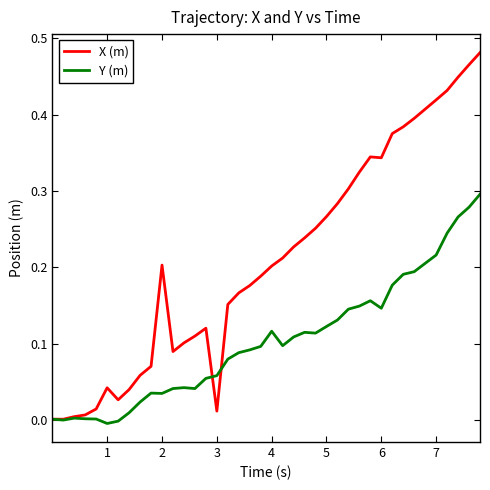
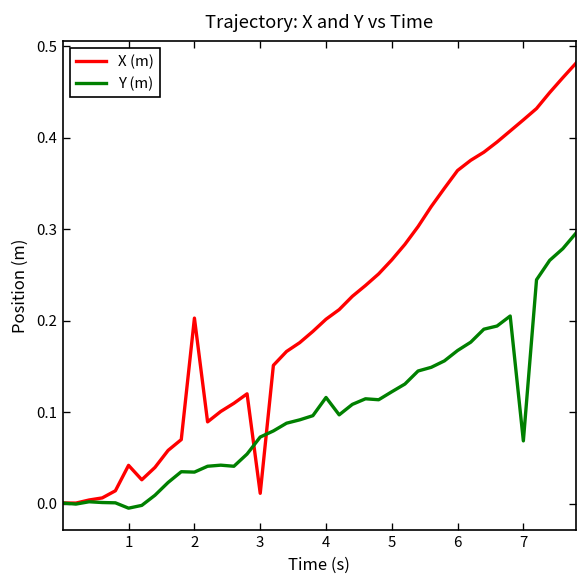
Y (m), 3: 0.06 -> 0.07
X (m), 6: 0.34 -> 0.36
Y (m), 6: 0.15 -> 0.17
Y (m), 7: 0.22 -> 0.07
